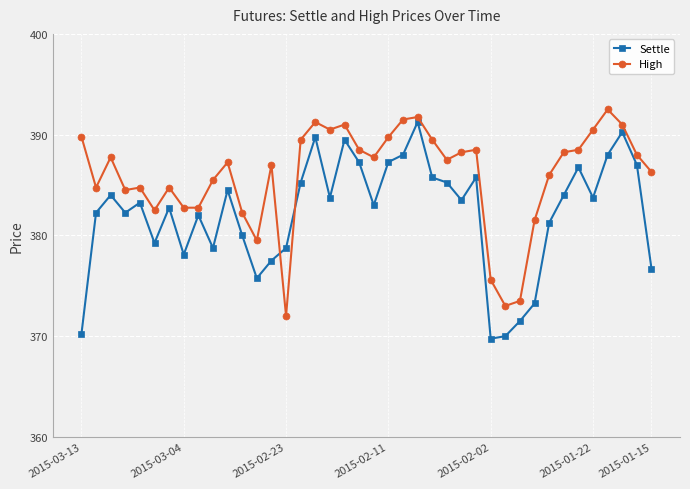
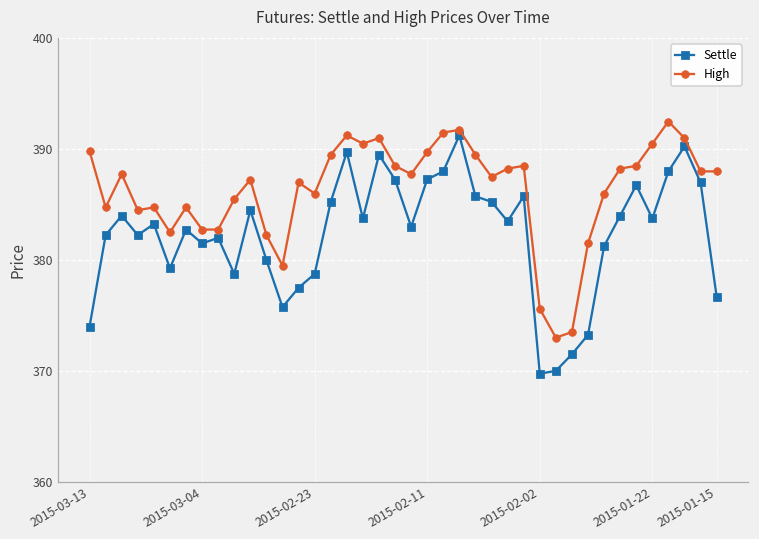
Settle, 2015-03-13: 370.2 -> 374.0
Settle, 2015-03-04: 378.1 -> 381.5
High, 2015-02-23: 372 -> 386
High, 2015-01-15: 386.3 -> 388.0
